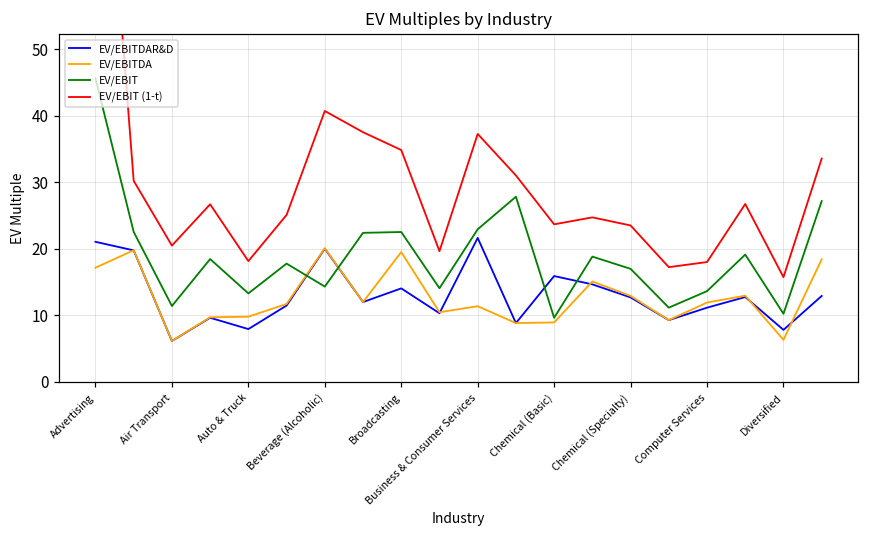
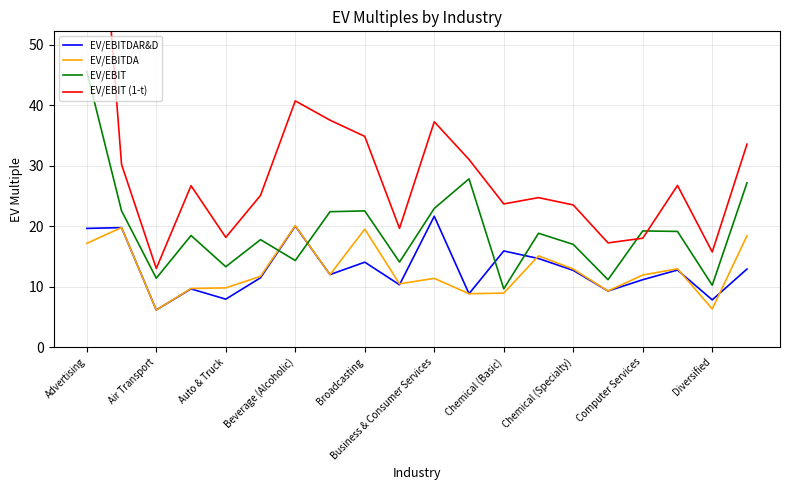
EV/EBITDAR&D, Advertising: 21 -> 20
EV/EBIT (1-t), Air Transport: 20 -> 13
EV/EBIT, Computer Services: 14 -> 19
